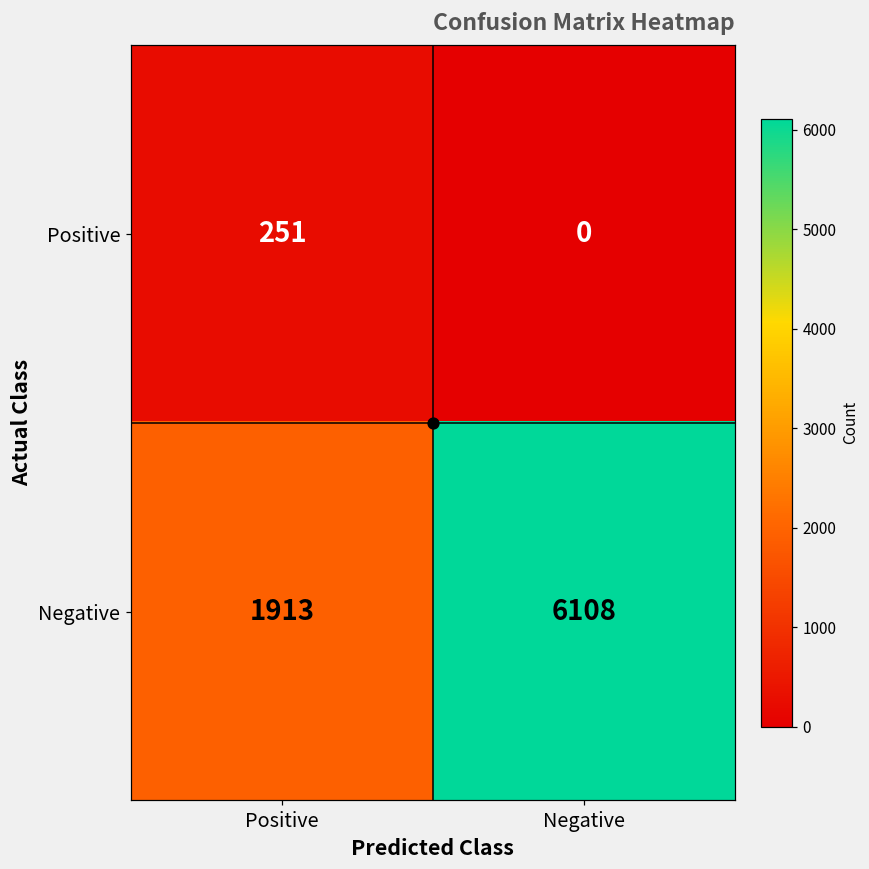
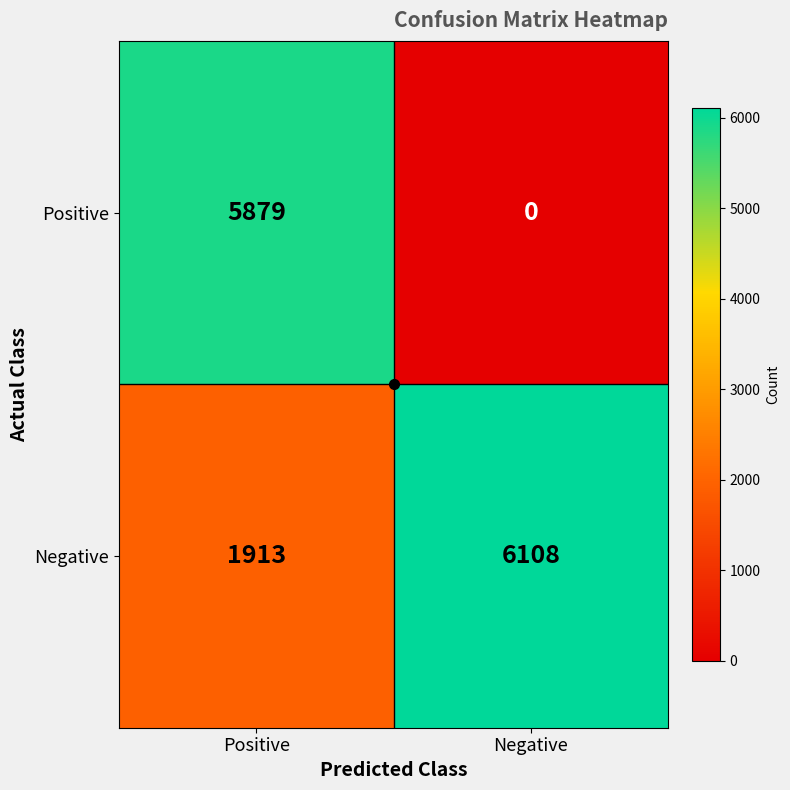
Positive, Positive: 251 -> 5879
